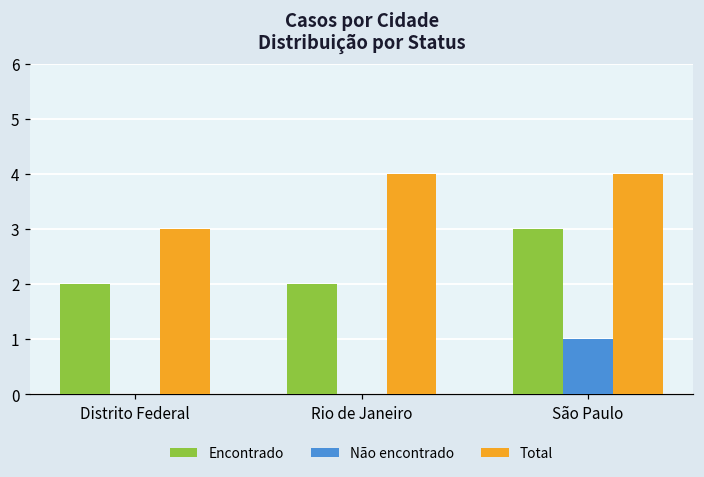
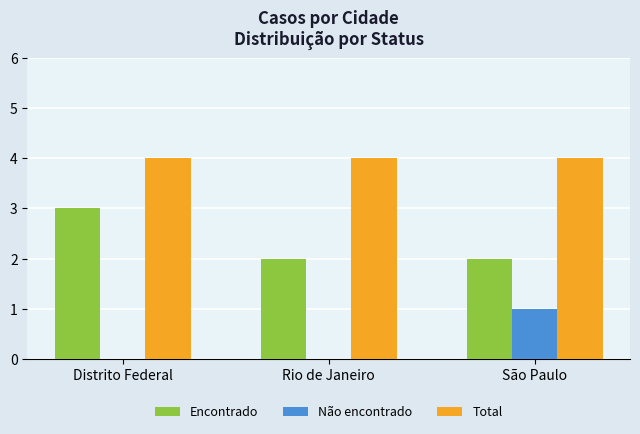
Encontrado, Distrito Federal: 2 -> 3
Total, Distrito Federal: 3 -> 4
Encontrado, São Paulo: 3 -> 2
